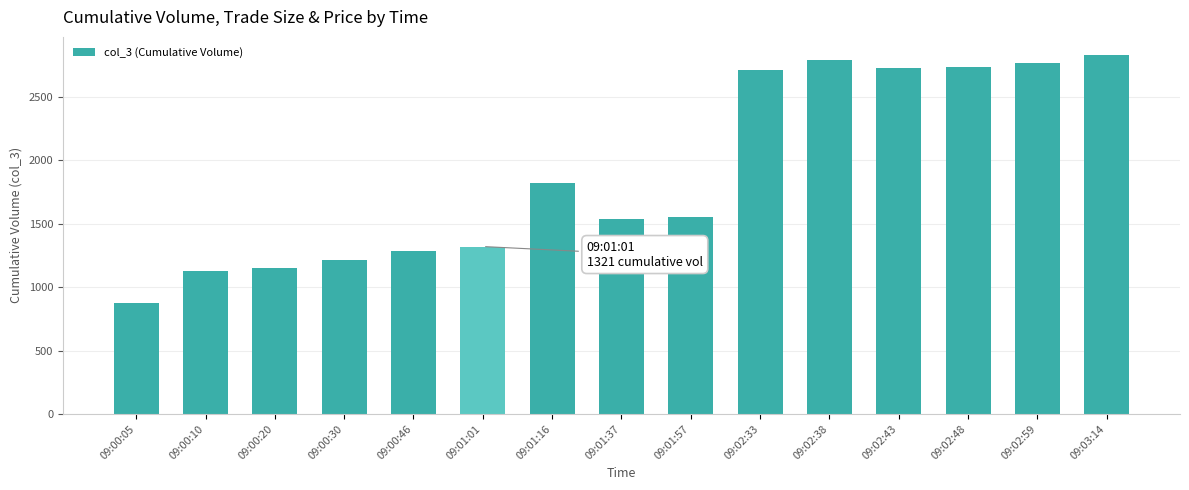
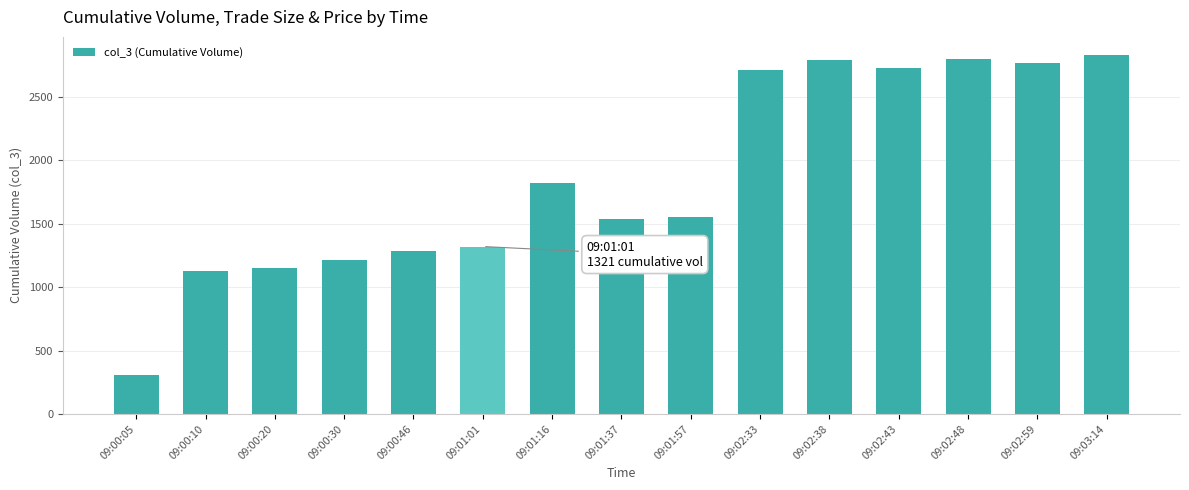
09:00:05: 880 -> 310
09:02:48: 2740 -> 2800
